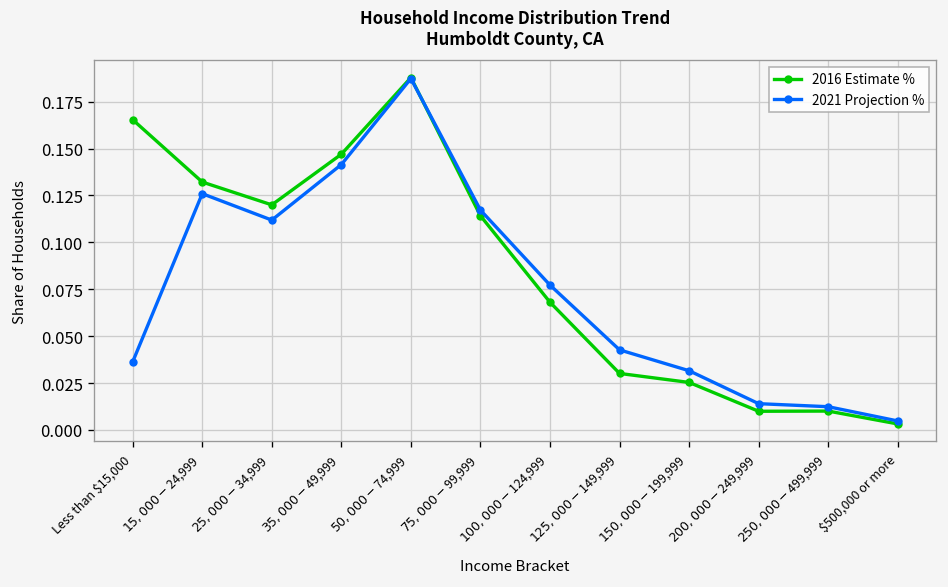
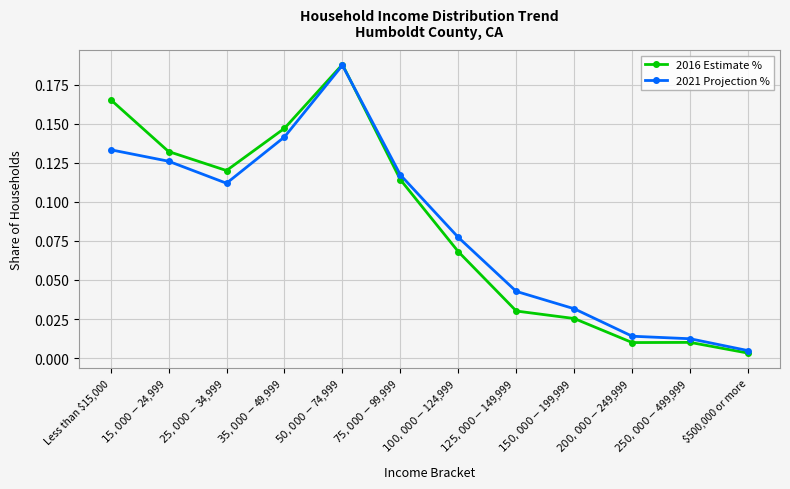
2021 Projection %, Less than $15,000: 0.036 -> 0.133
